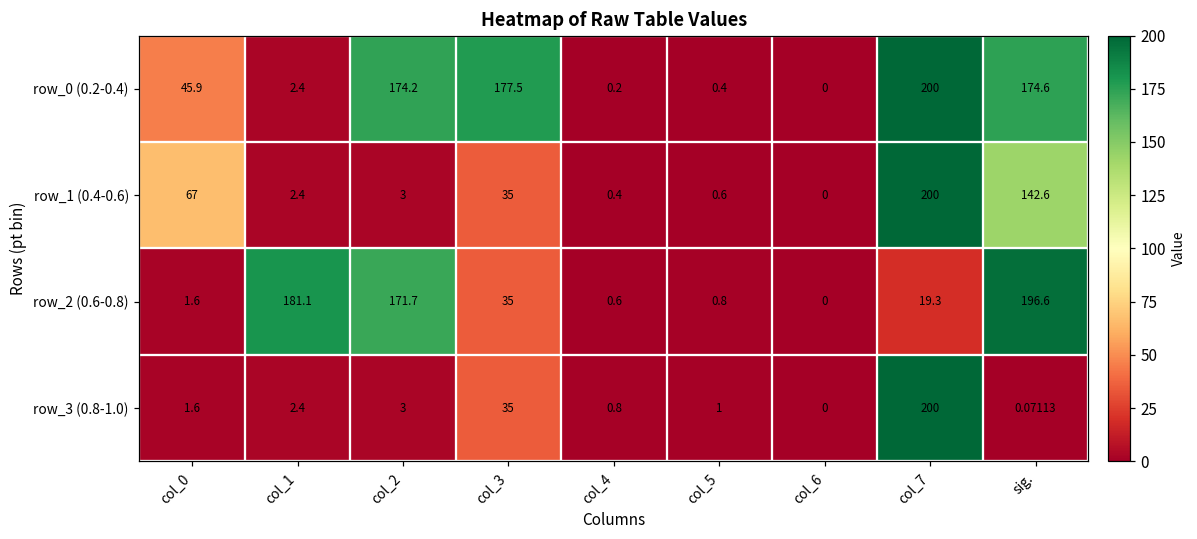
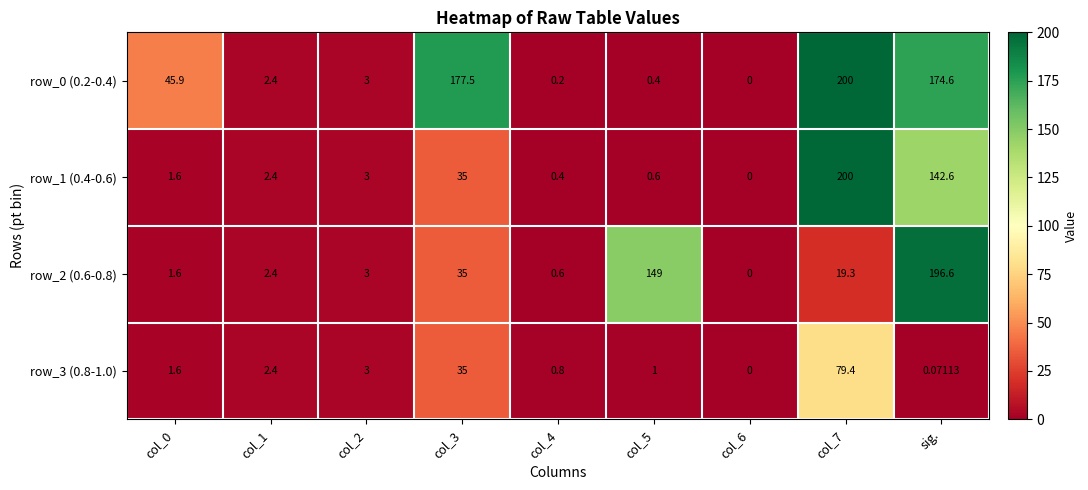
row_0 (0.2-0.4), col_2: 174.2 -> 3
row_1 (0.4-0.6), col_0: 67 -> 1.6
row_2 (0.6-0.8), col_1: 181.1 -> 2.4
row_2 (0.6-0.8), col_2: 171.7 -> 3
row_2 (0.6-0.8), col_5: 0.8 -> 149
row_3 (0.8-1.0), col_7: 200 -> 79.4
